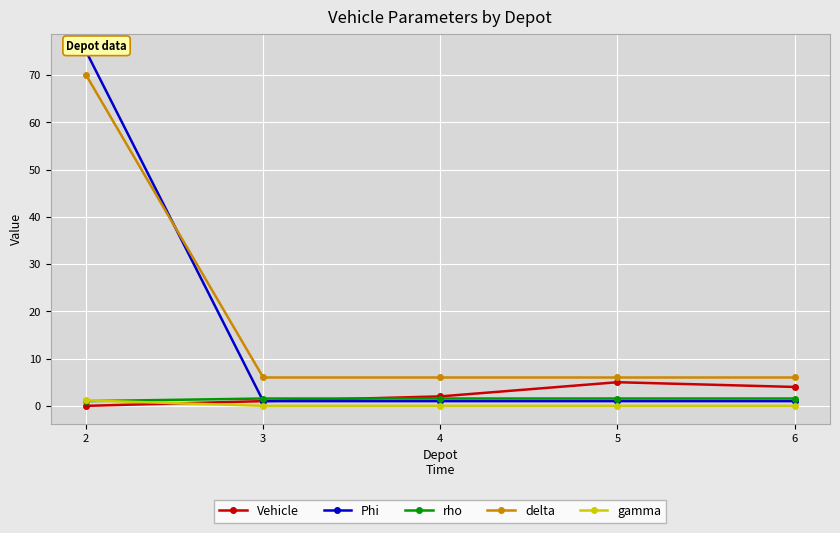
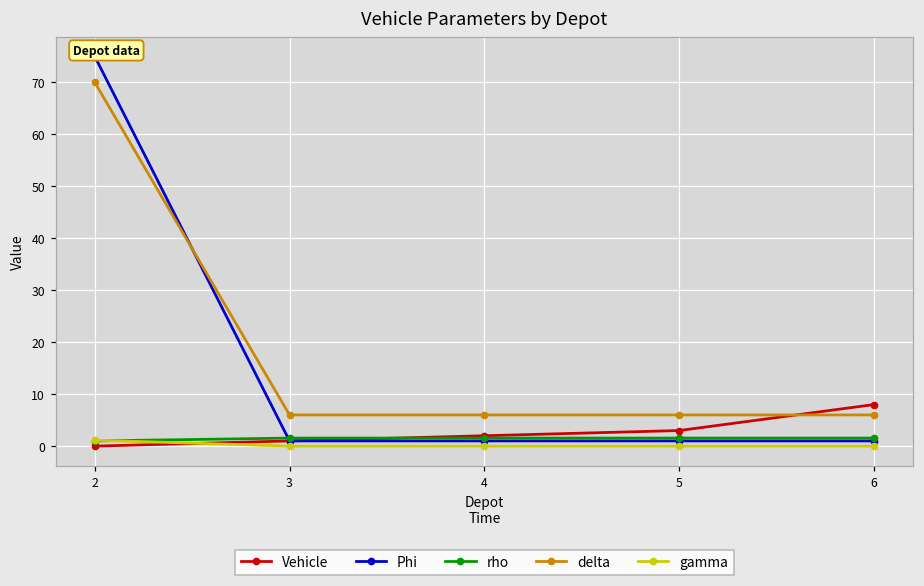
Vehicle, 5: 5 -> 3
Vehicle, 6: 4 -> 8
